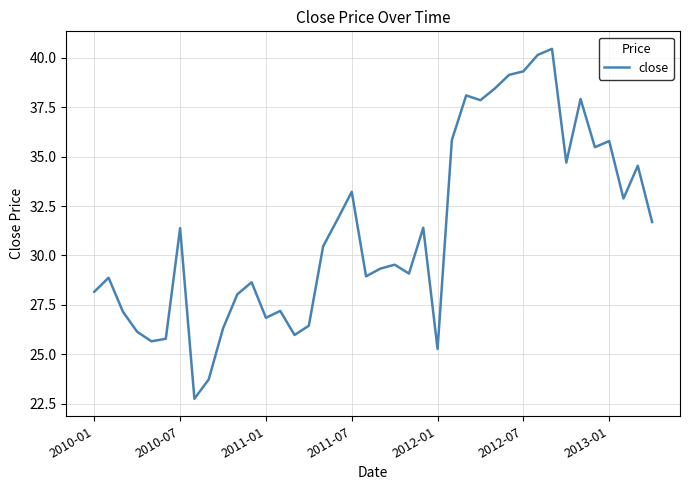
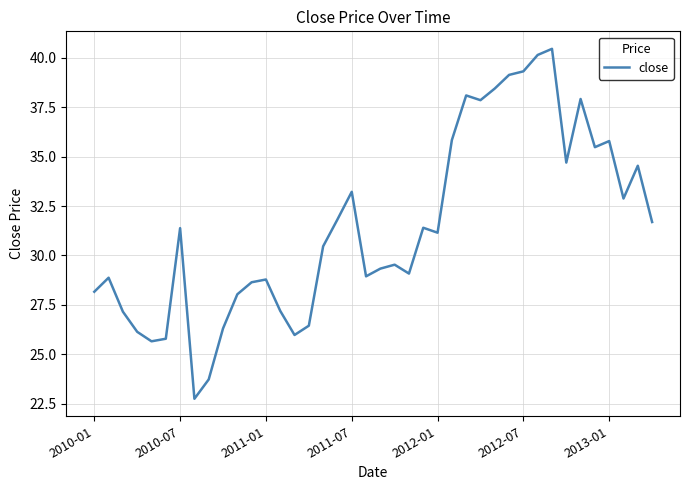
2011-01: 26.8 -> 28.8
2012-01: 25.3 -> 31.2
